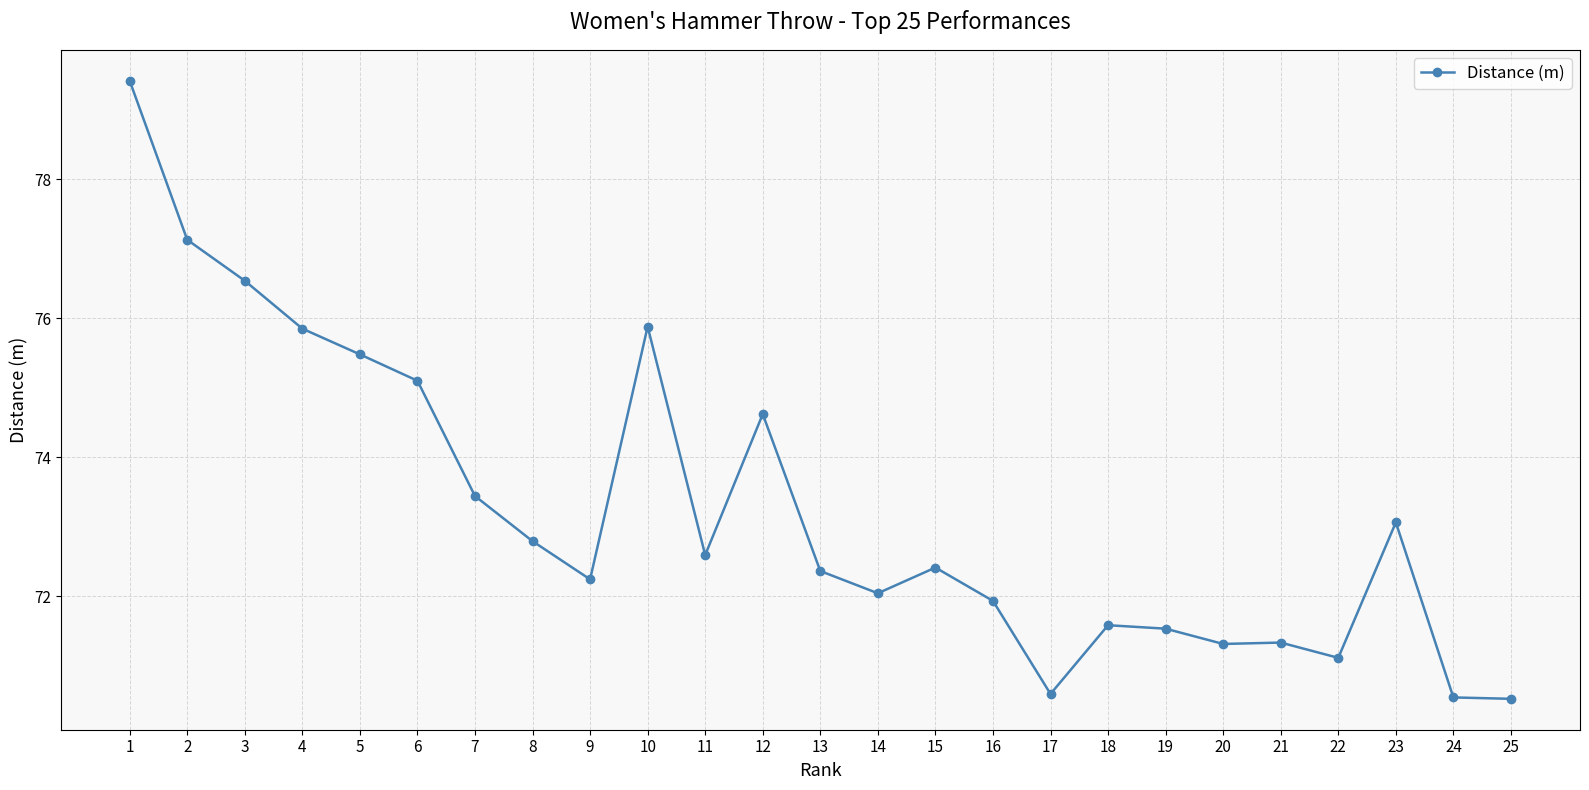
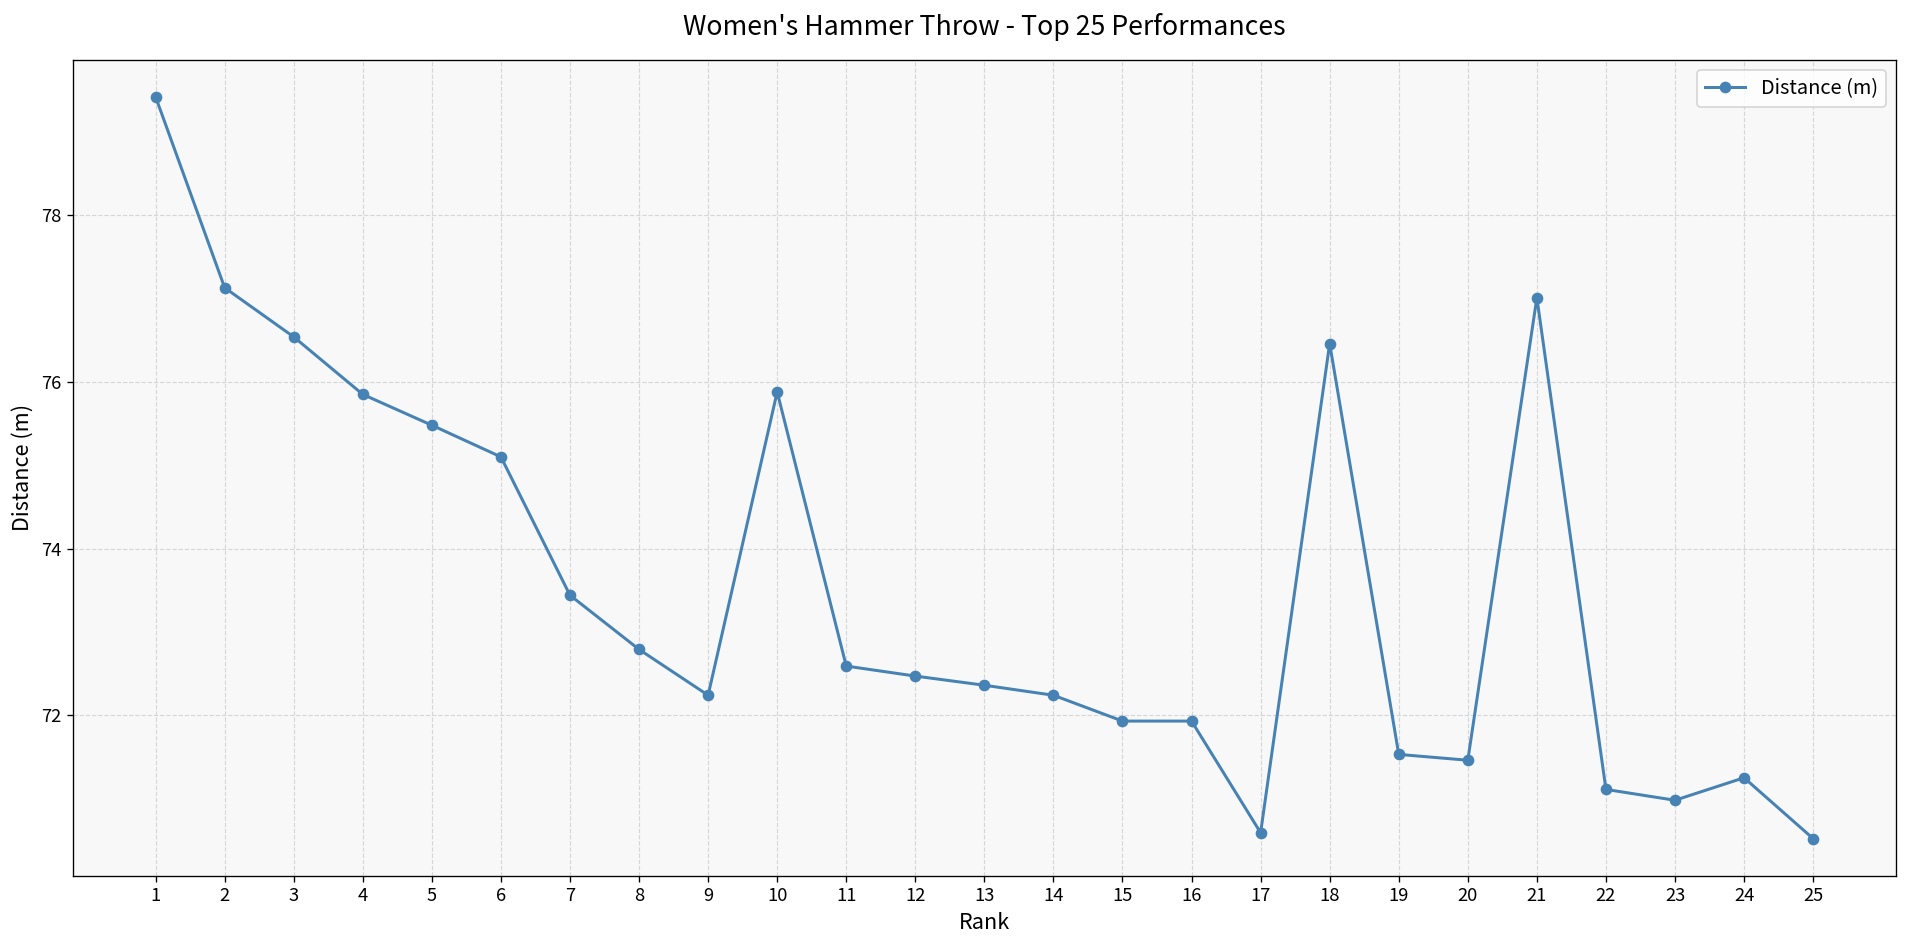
12: 74.6 -> 72.5
14: 72.0 -> 72.2
15: 72.4 -> 71.9
18: 71.6 -> 76.5
20: 71.3 -> 71.5
21: 71.3 -> 77.0
23: 73.1 -> 71.0
24: 70.5 -> 71.3
